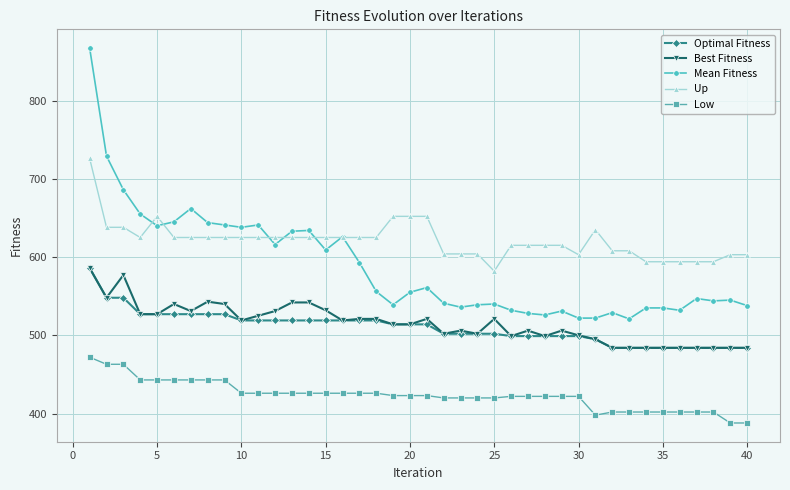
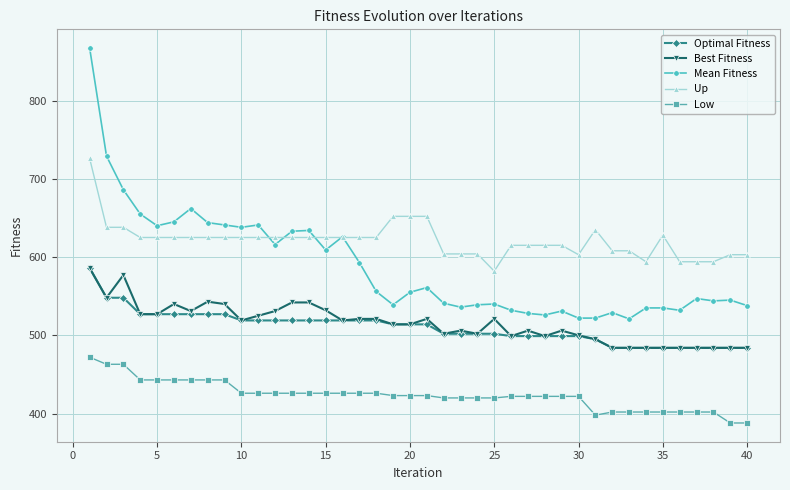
Up, 5: 650 -> 630
Up, 35: 590 -> 630
